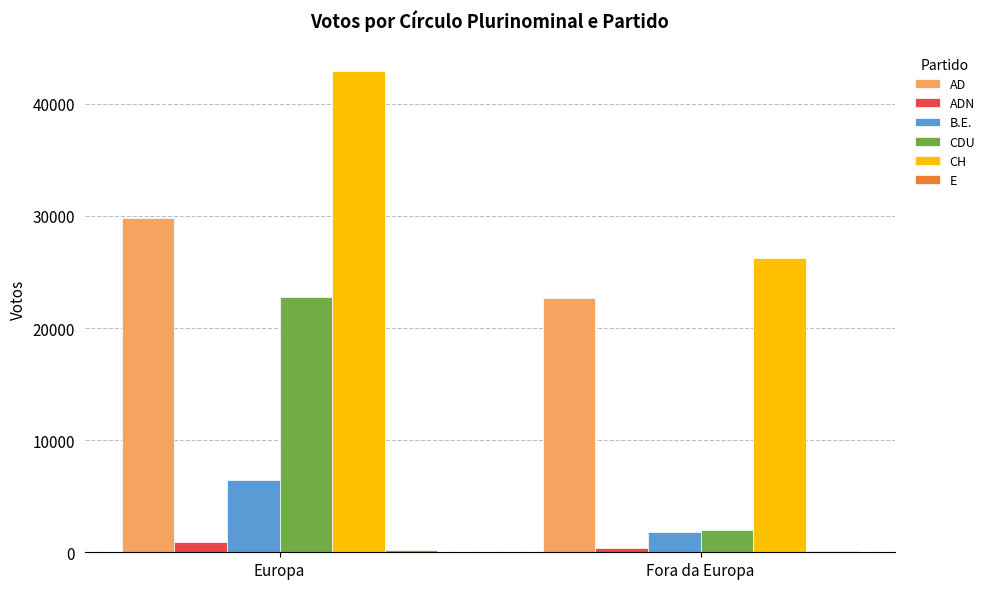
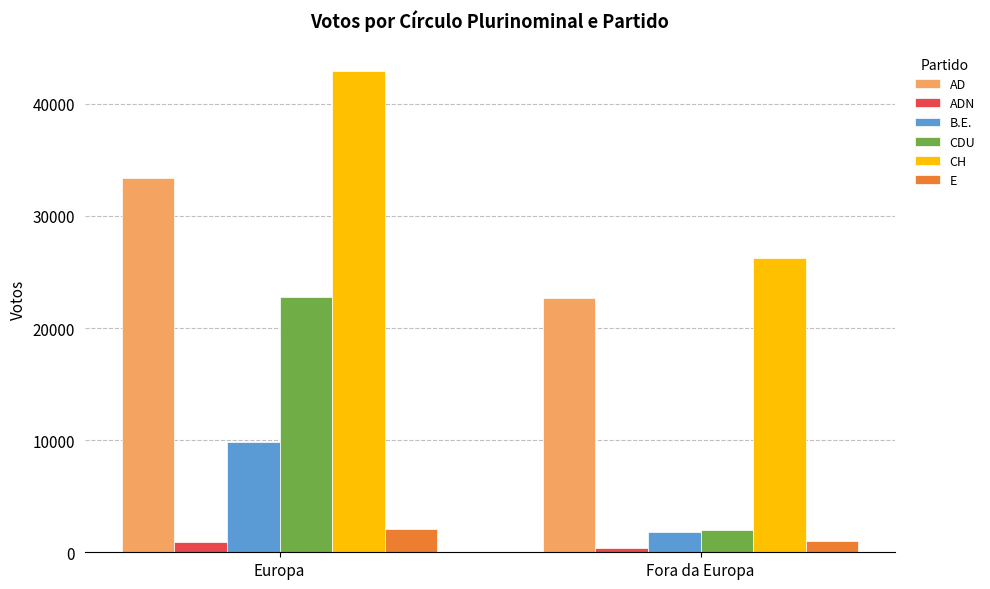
AD, Europa: 29800 -> 33400
B.E., Europa: 6400 -> 9900
E, Europa: 200 -> 2100
E, Fora da Europa: 100 -> 1000
